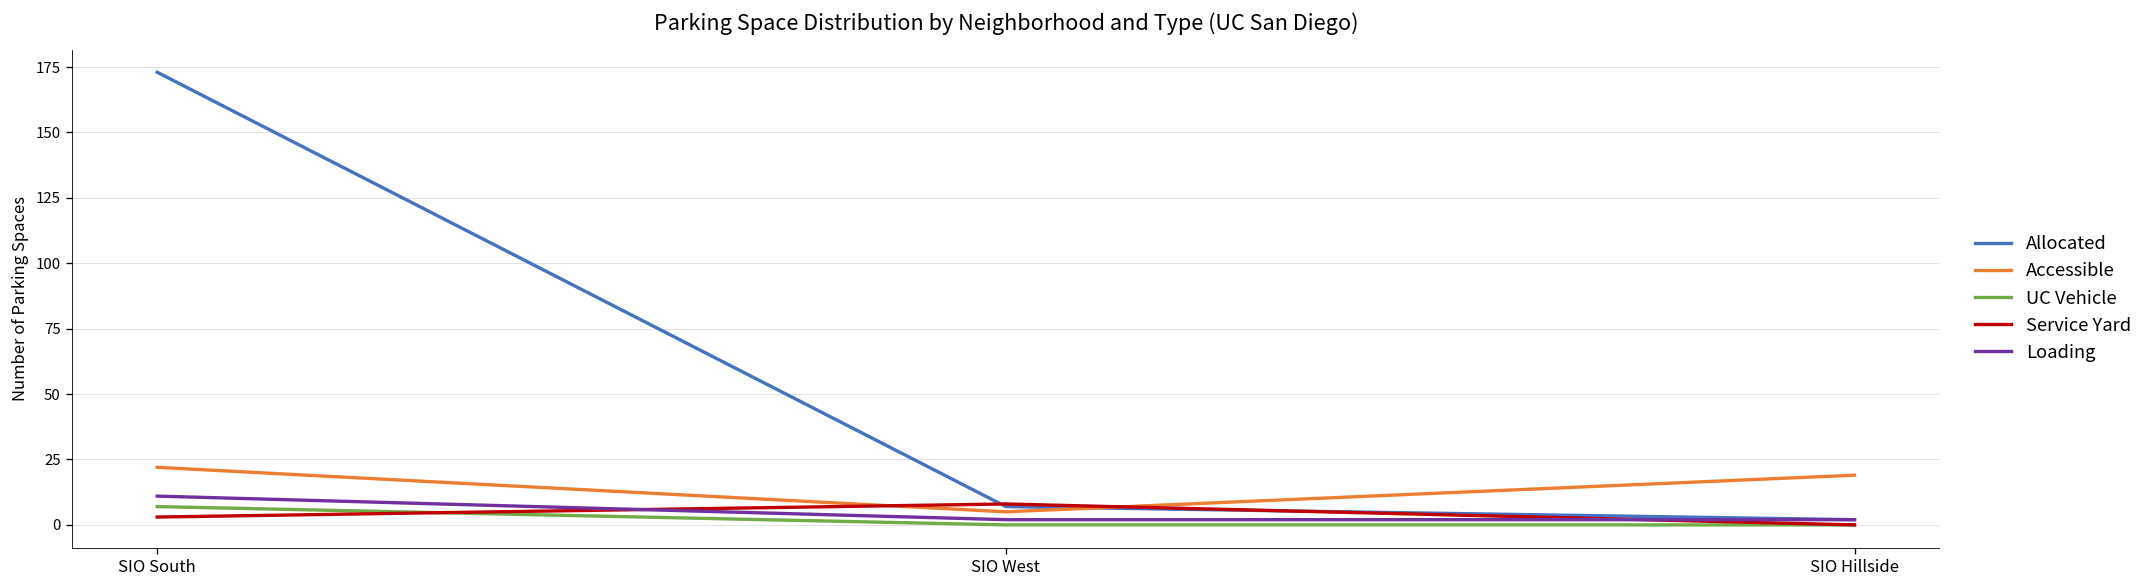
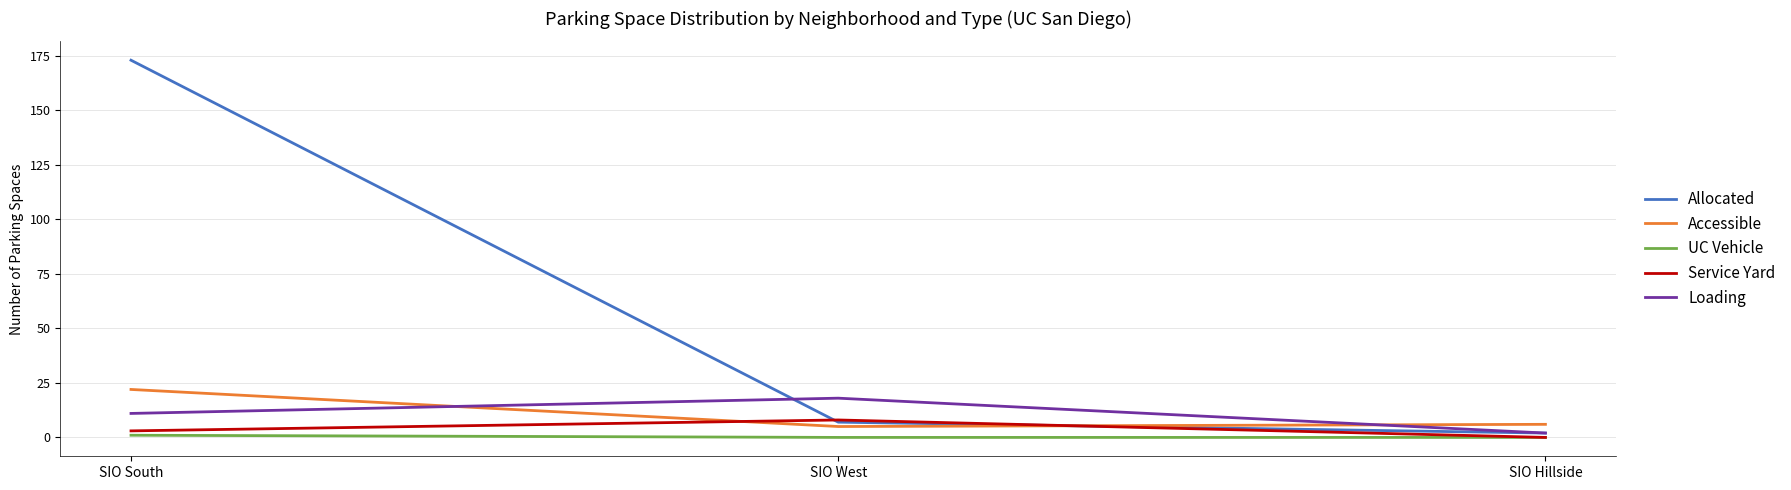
UC Vehicle, SIO South: 7 -> 1
Loading, SIO West: 2 -> 18
Accessible, SIO Hillside: 19 -> 6
